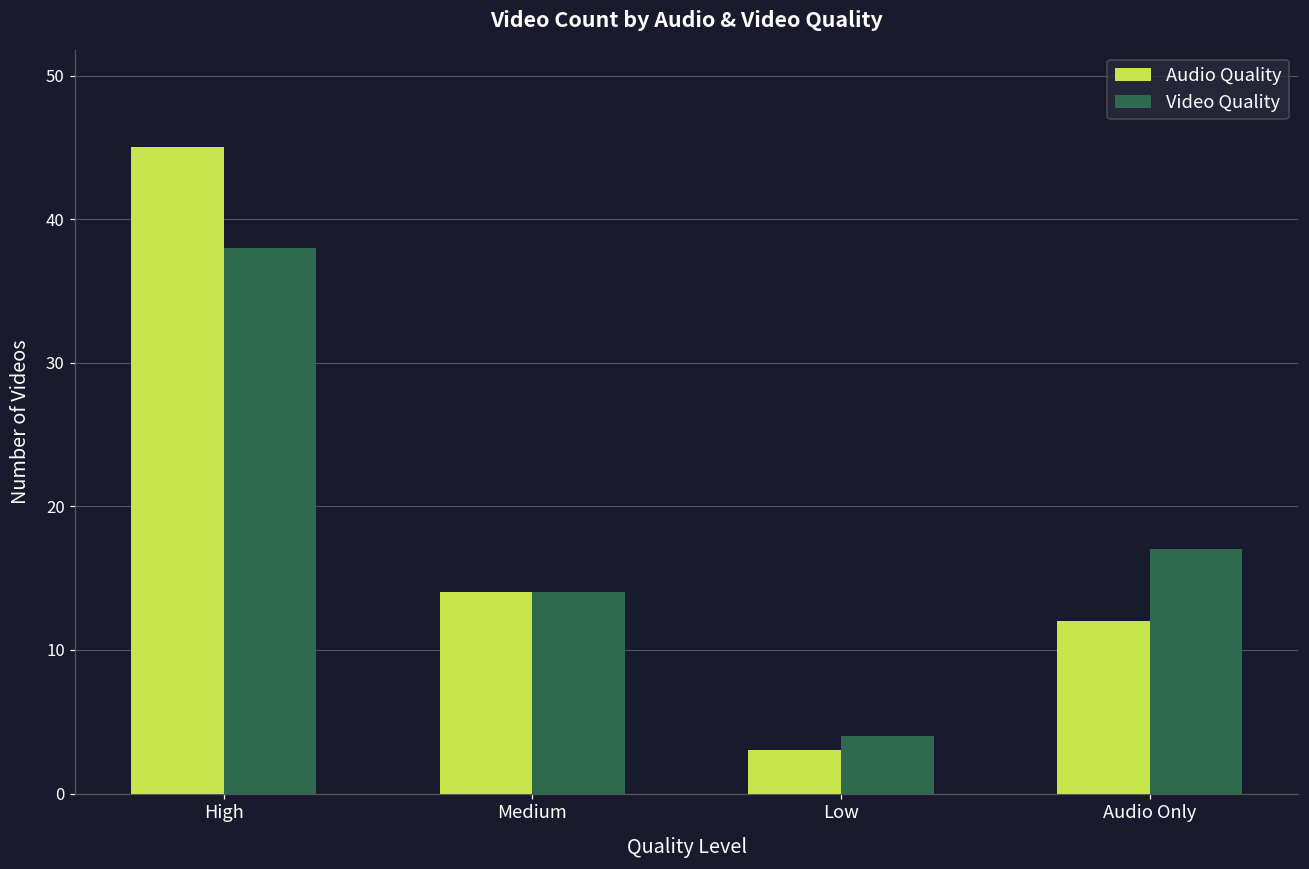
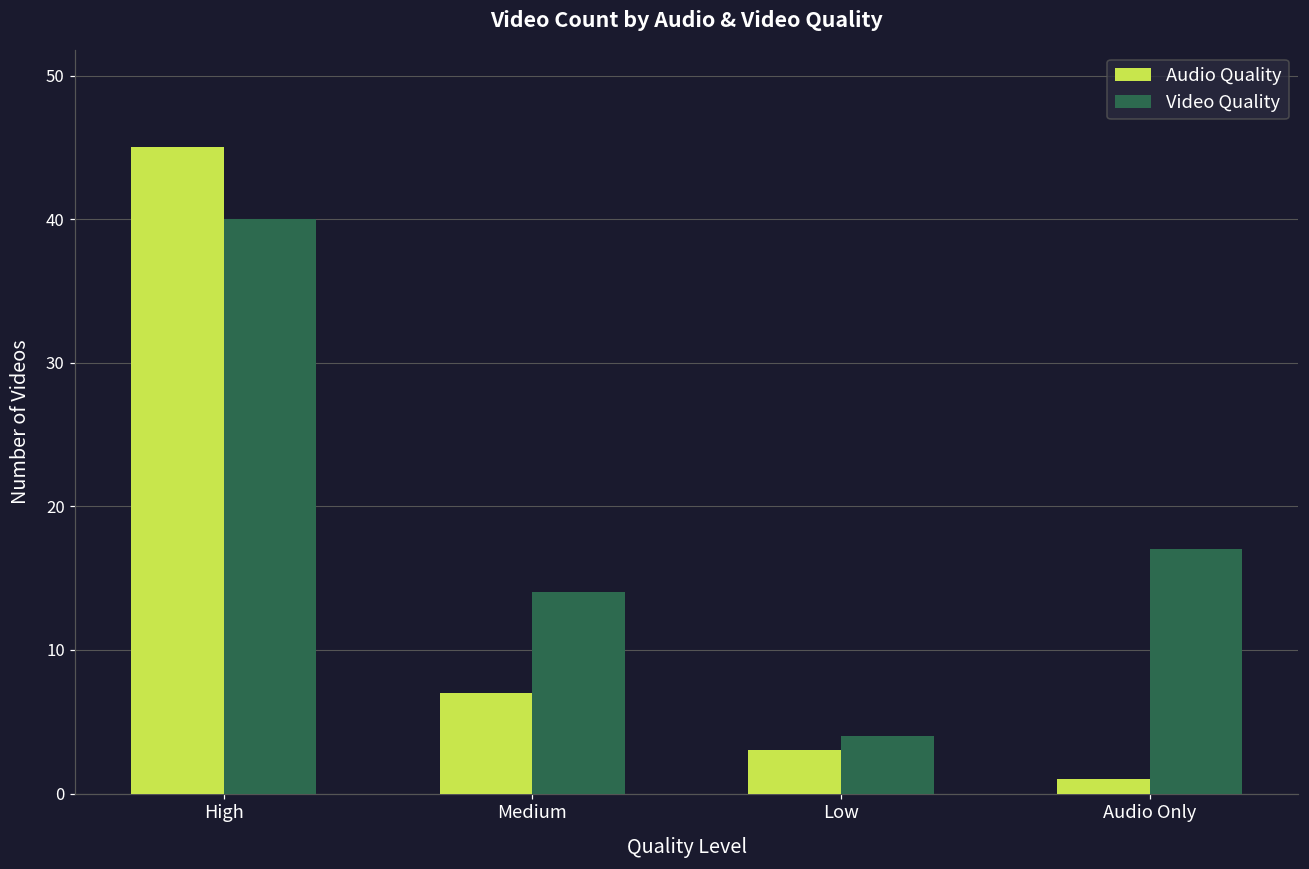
Video Quality, High: 38 -> 40
Audio Quality, Medium: 14 -> 7
Audio Quality, Audio Only: 12 -> 1
